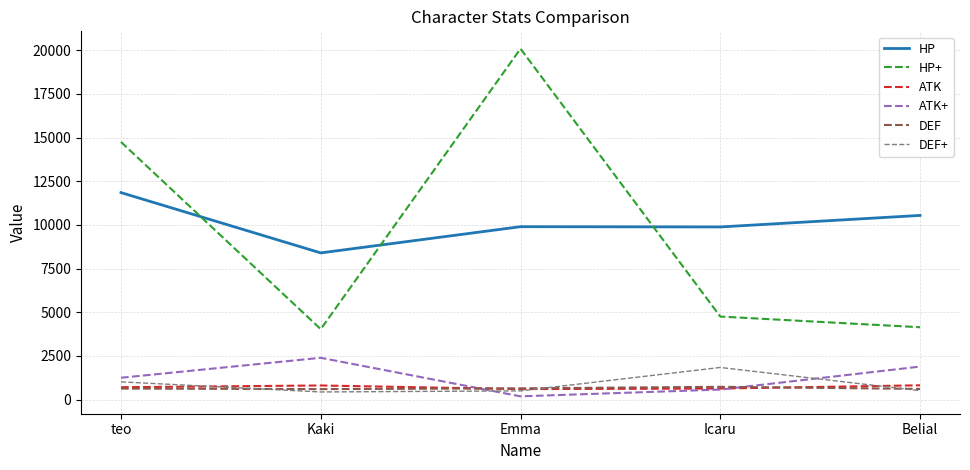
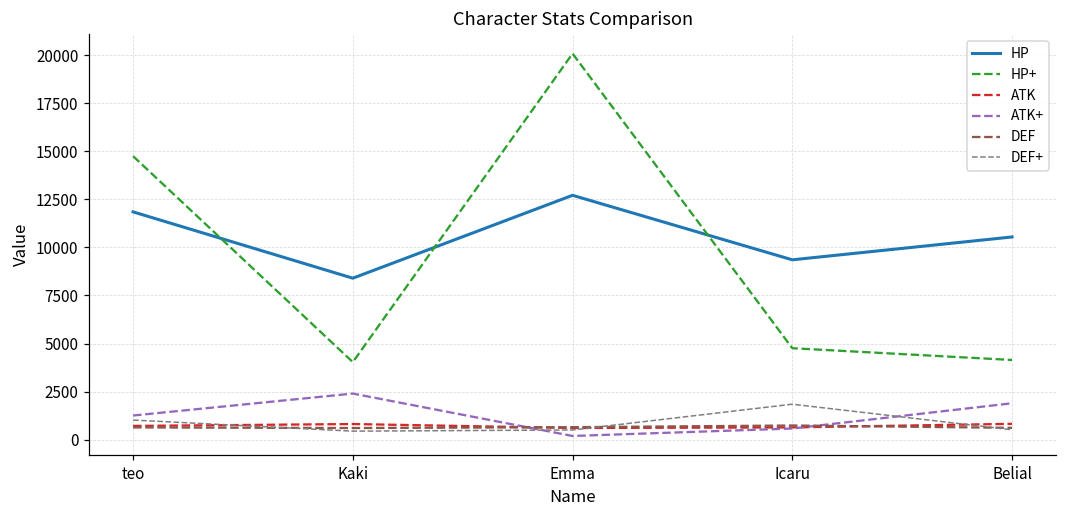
HP, Emma: 9900 -> 12700
HP, Icaru: 9900 -> 9400
